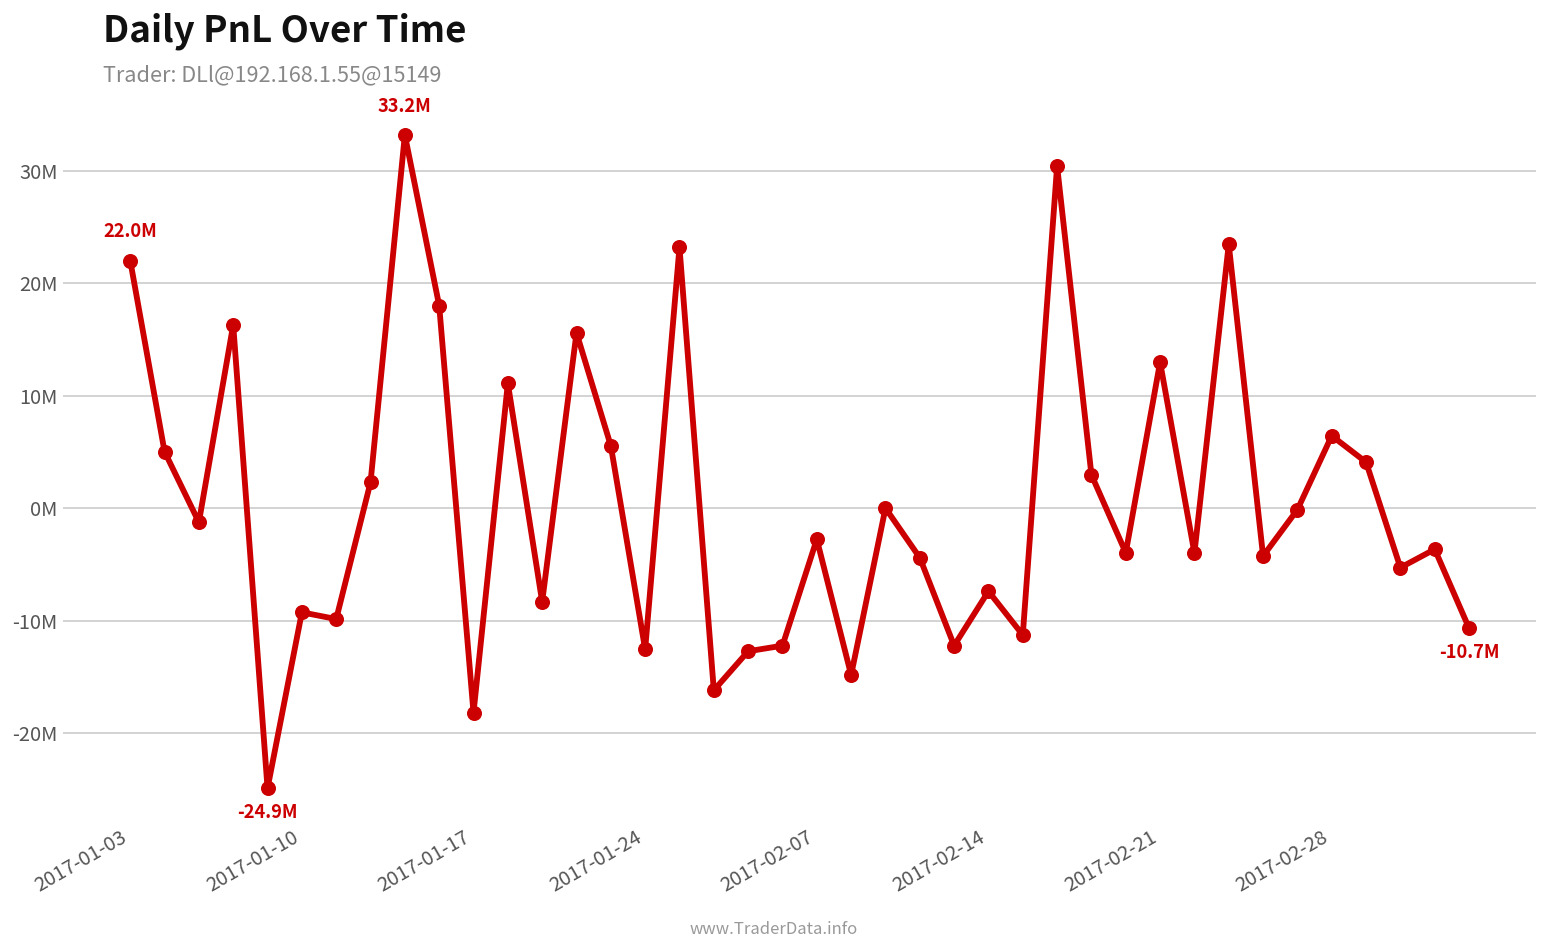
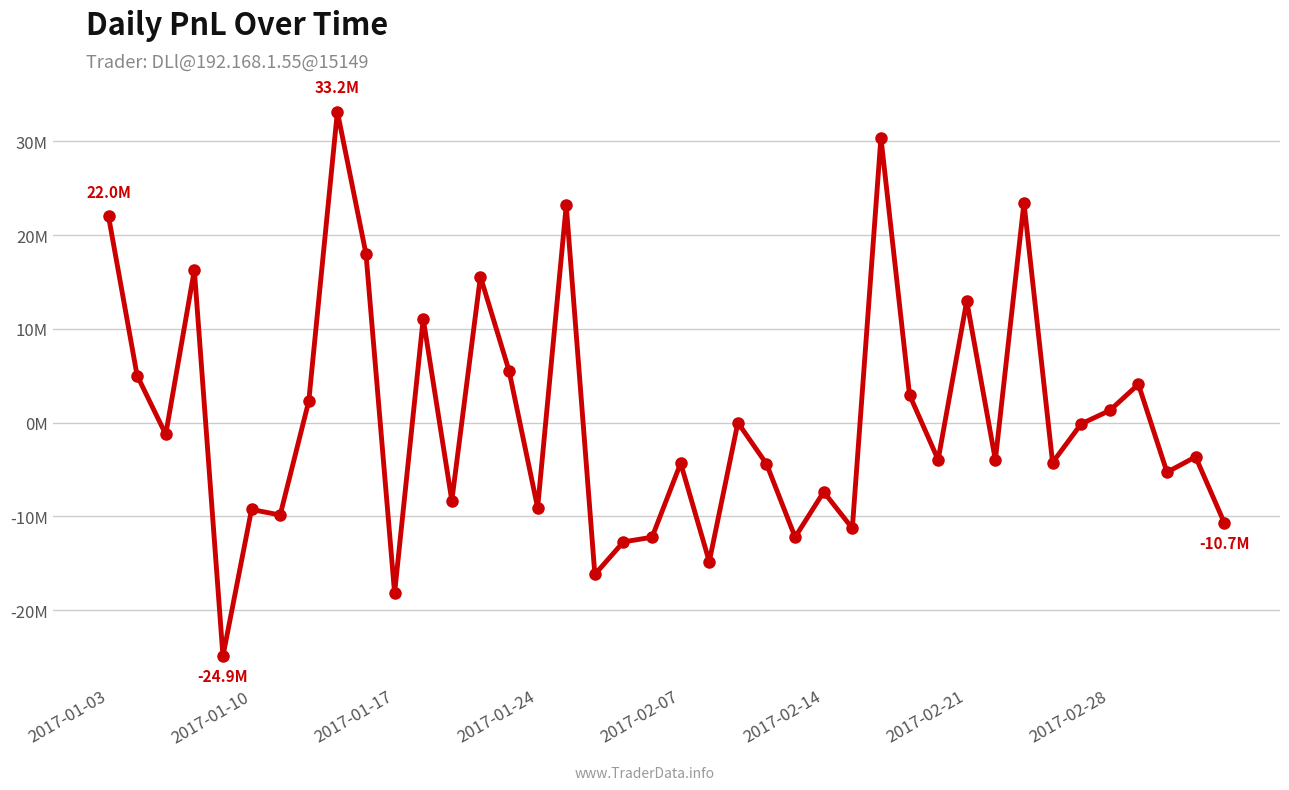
2017-01-24: -13000000 -> -9000000
2017-02-07: -3000000 -> -4000000
2017-02-28: 6000000 -> 1000000
